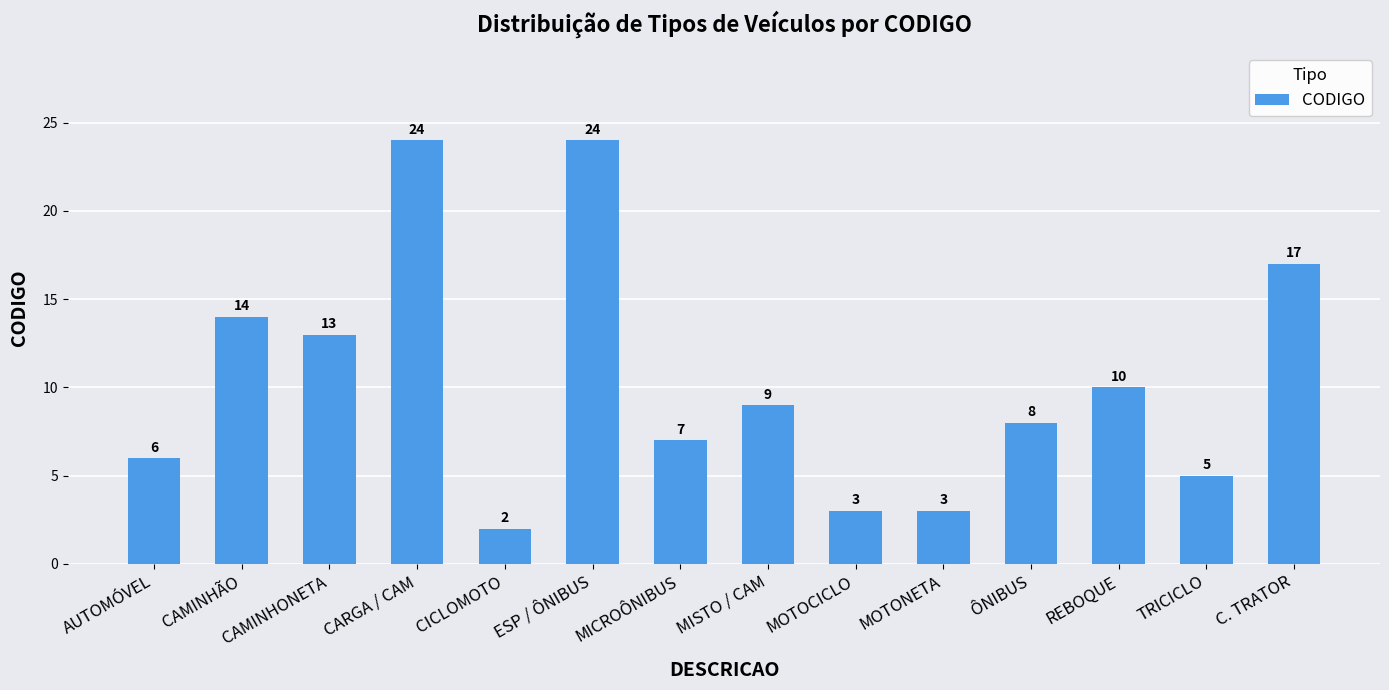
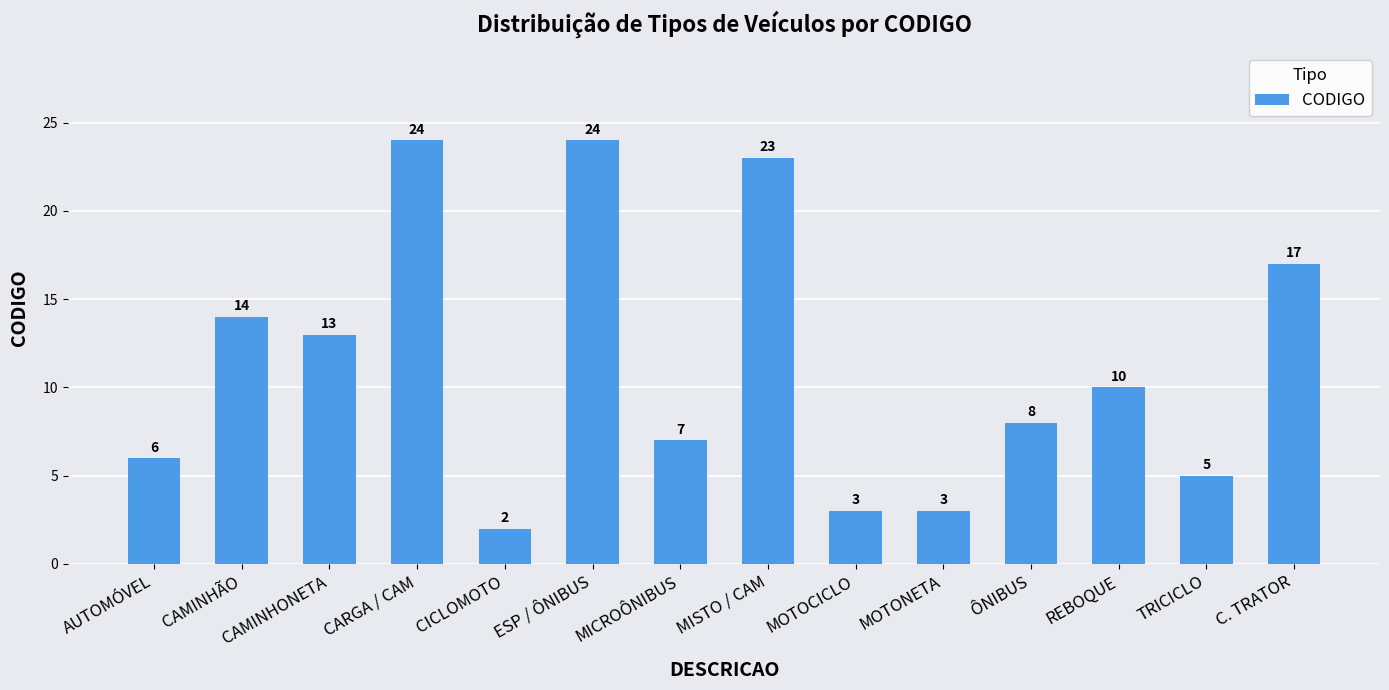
MISTO / CAM: 9 -> 23
